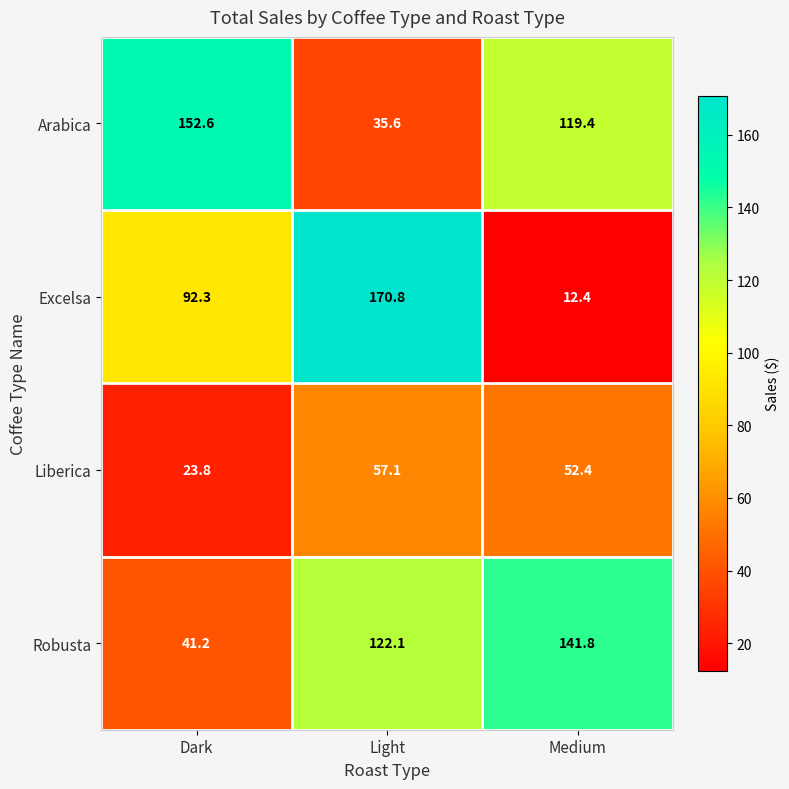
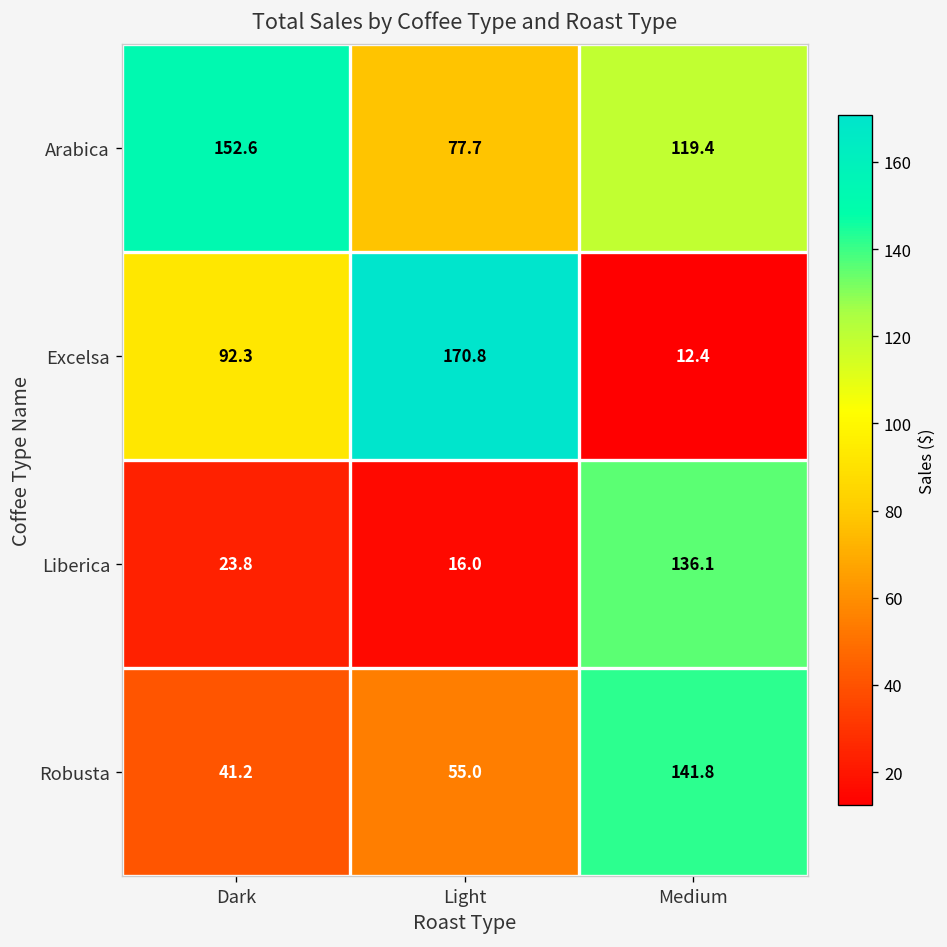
Arabica, Light: 35.6 -> 77.7
Liberica, Light: 57.1 -> 16.0
Liberica, Medium: 52.4 -> 136.1
Robusta, Light: 122.1 -> 55.0
